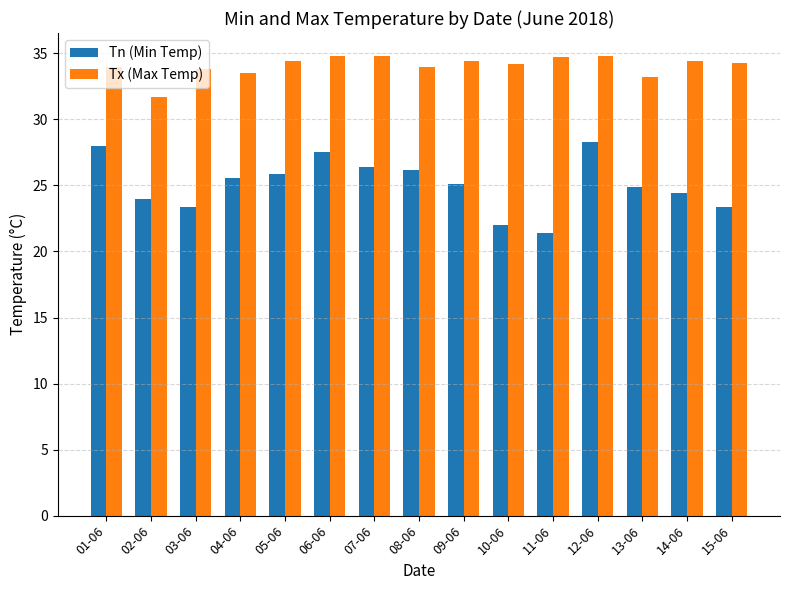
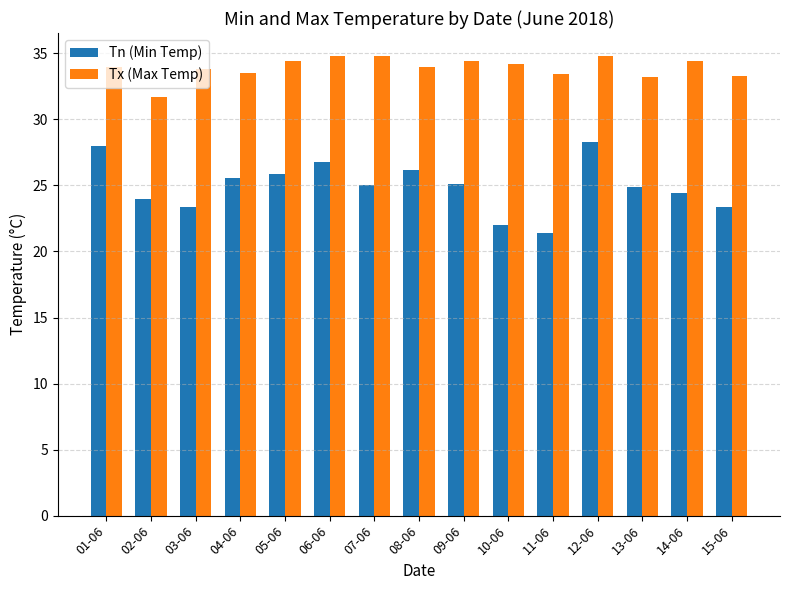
Tn (Min Temp), 06-06: 27.5 -> 26.8
Tn (Min Temp), 07-06: 26.4 -> 25.0
Tx (Max Temp), 11-06: 34.7 -> 33.4
Tx (Max Temp), 15-06: 34.3 -> 33.3
